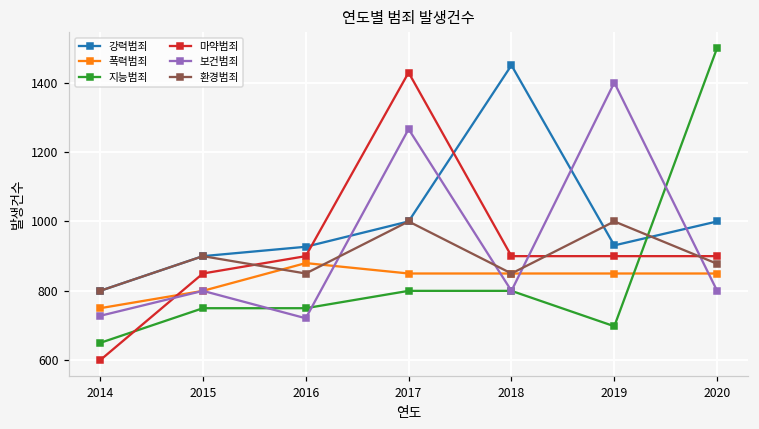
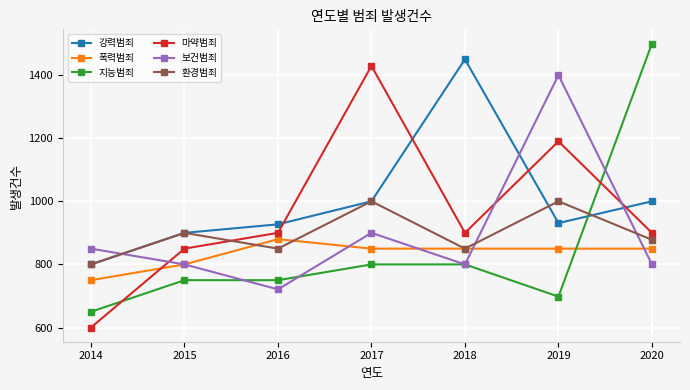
보건범죄, 2014: 730 -> 850
보건범죄, 2017: 1270 -> 900
마약범죄, 2019: 900 -> 1190
